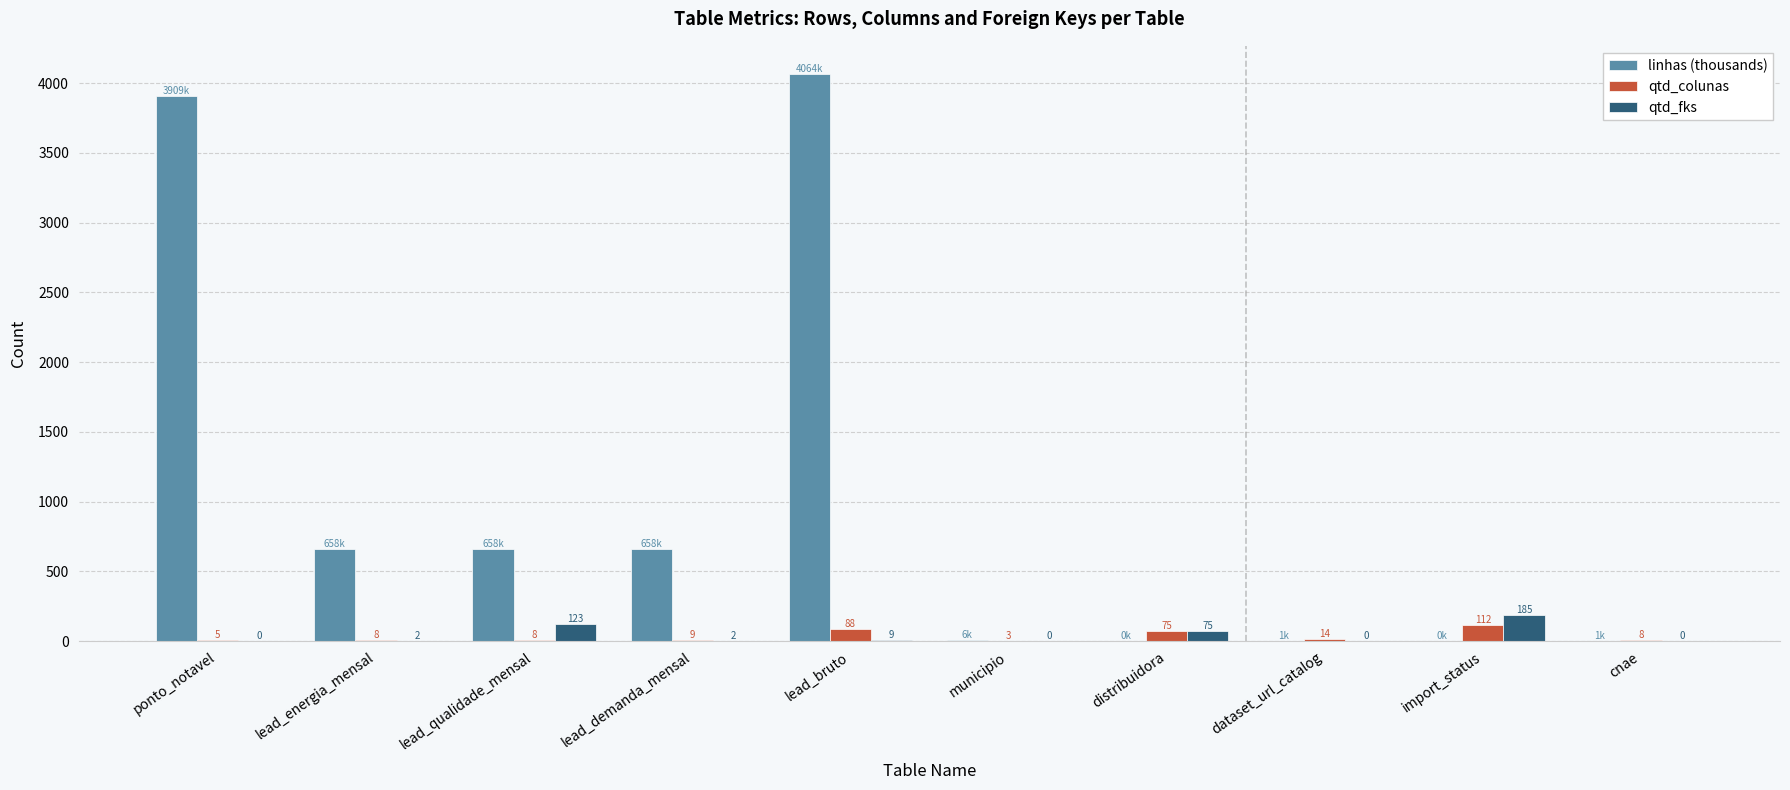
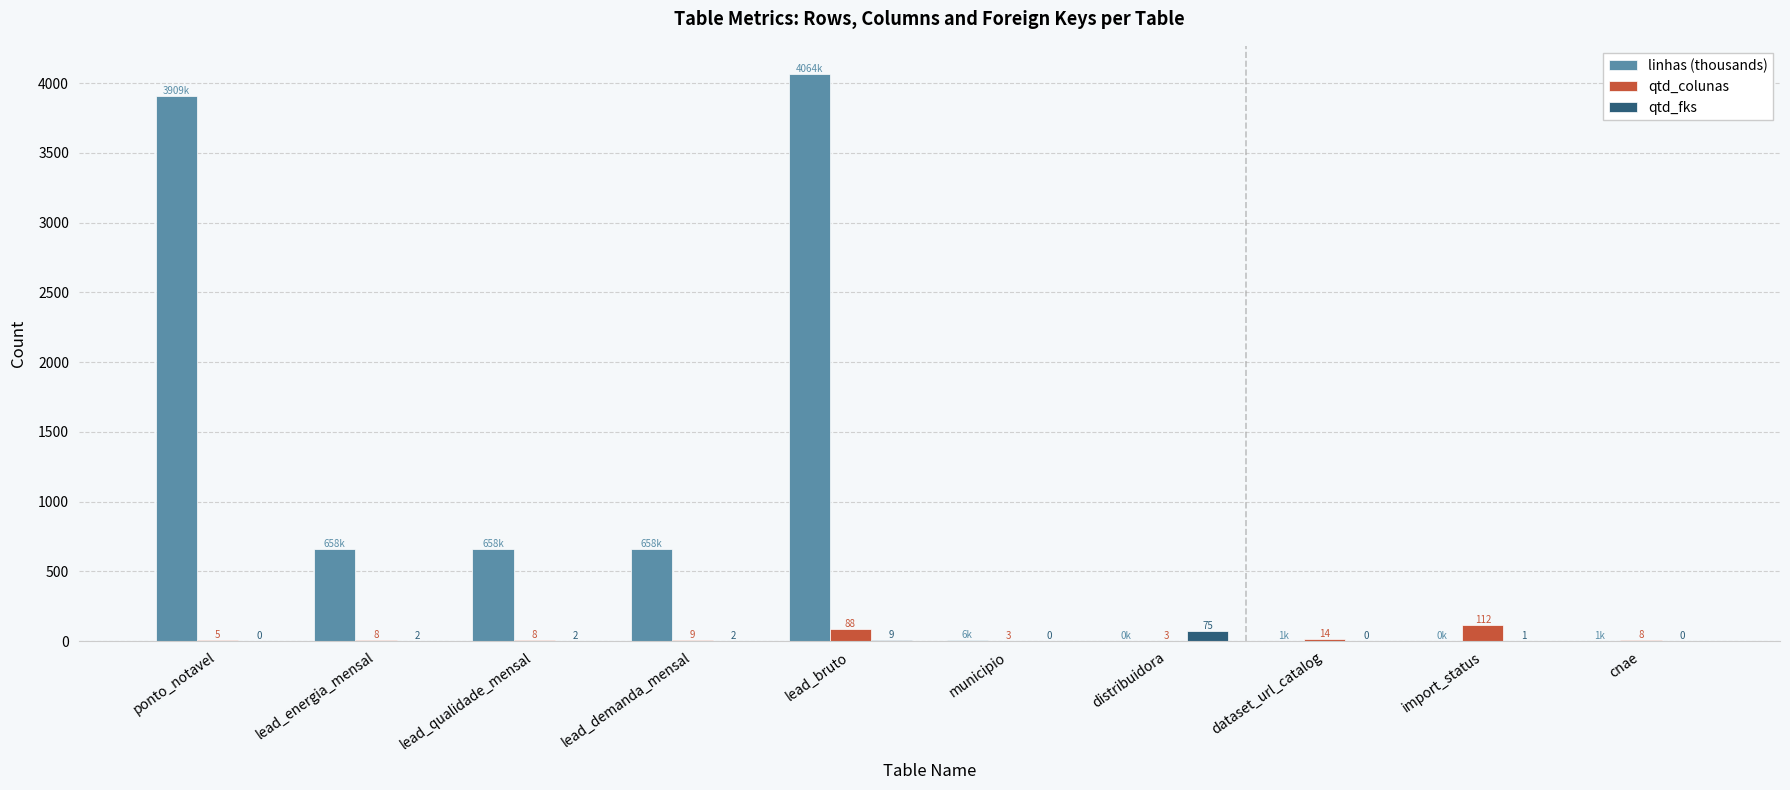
qtd_fks, lead_qualidade_mensal: 123 -> 2
qtd_colunas, distribuidora: 75 -> 3
qtd_fks, import_status: 185 -> 1
